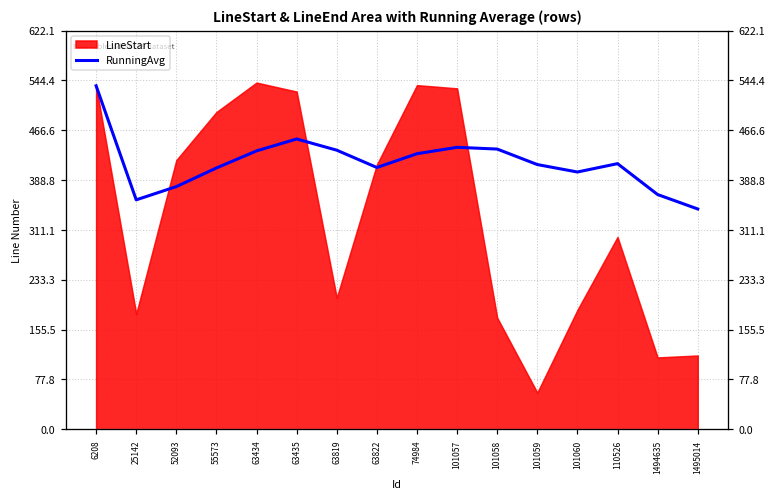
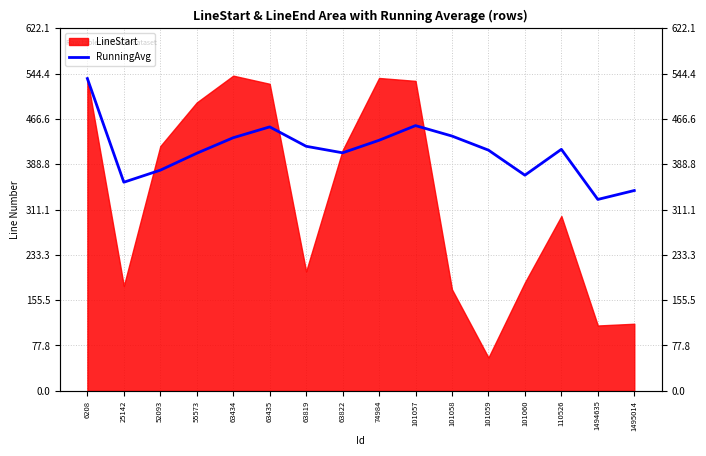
RunningAvg, 63819: 440 -> 420
RunningAvg, 101057: 440 -> 460
RunningAvg, 101060: 400 -> 370
RunningAvg, 1494635: 370 -> 330
